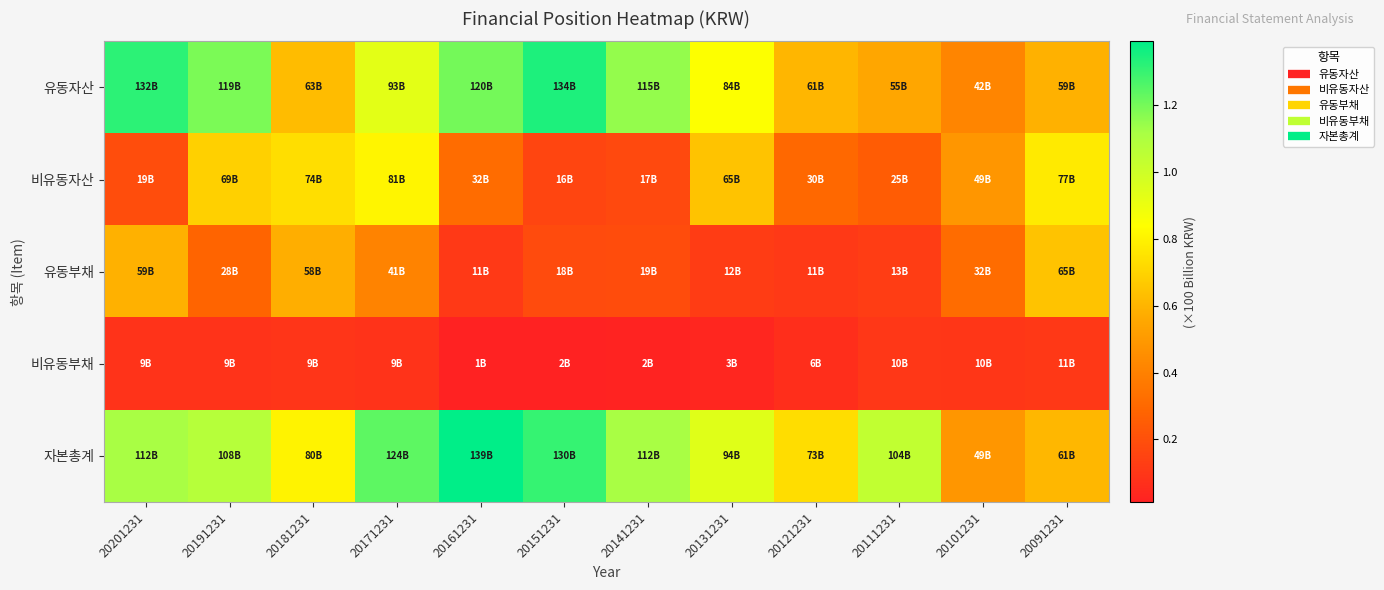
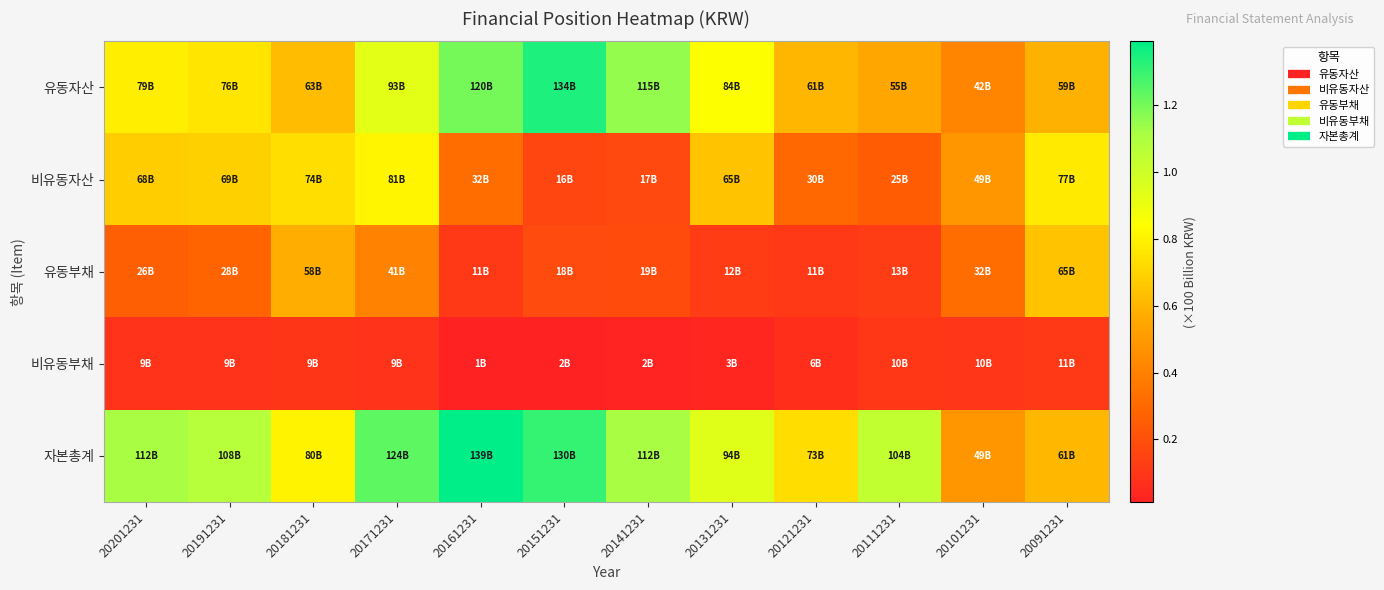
유동자산, 20201231: 132B -> 79B
유동자산, 20191231: 119B -> 76B
비유동자산, 20201231: 19B -> 68B
유동부채, 20201231: 59B -> 26B
